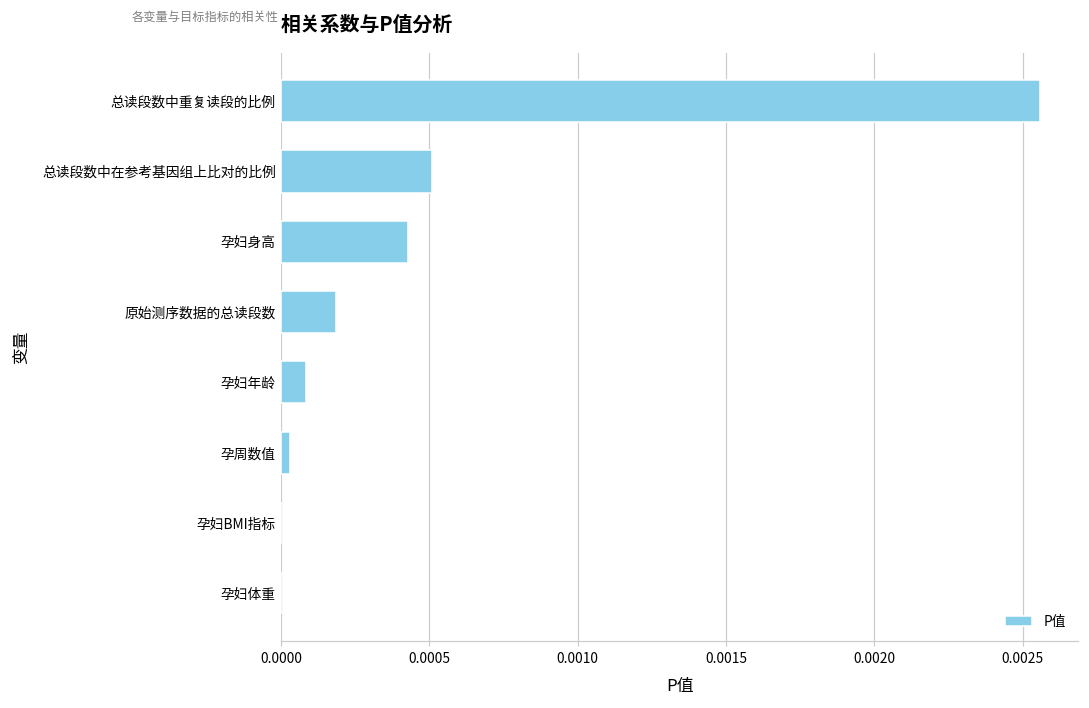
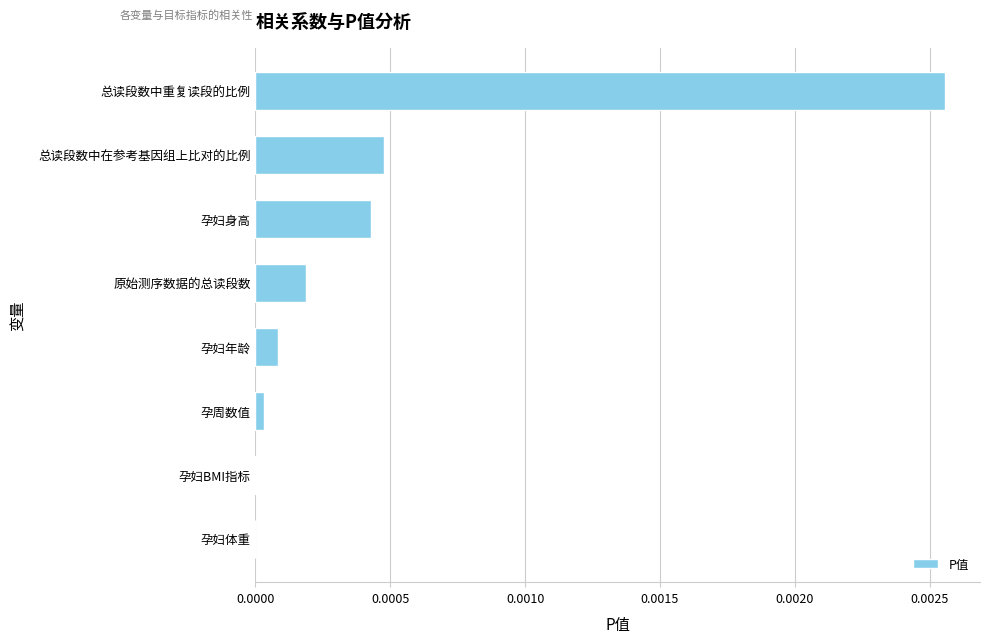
总读段数中在参考基因组上比对的比例: 0.00051 -> 0.00048
